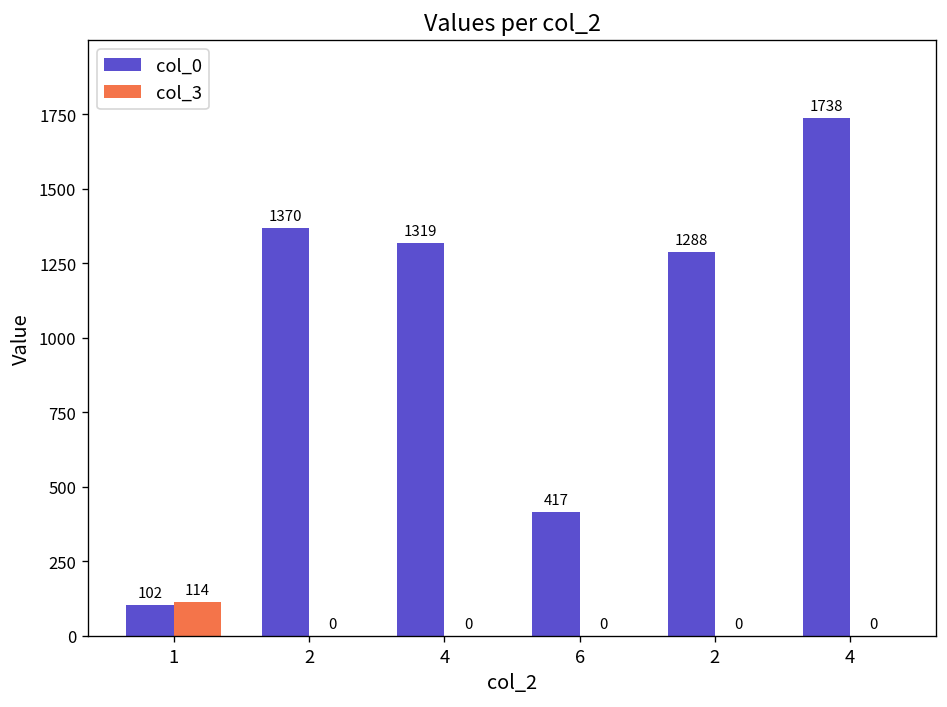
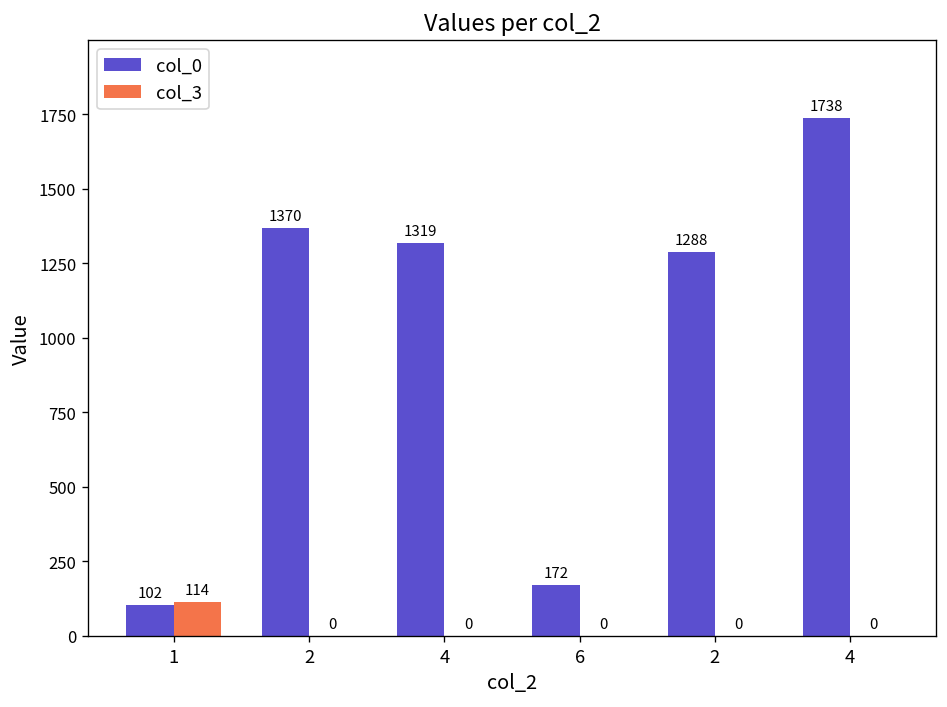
col_0, 6: 417 -> 172
